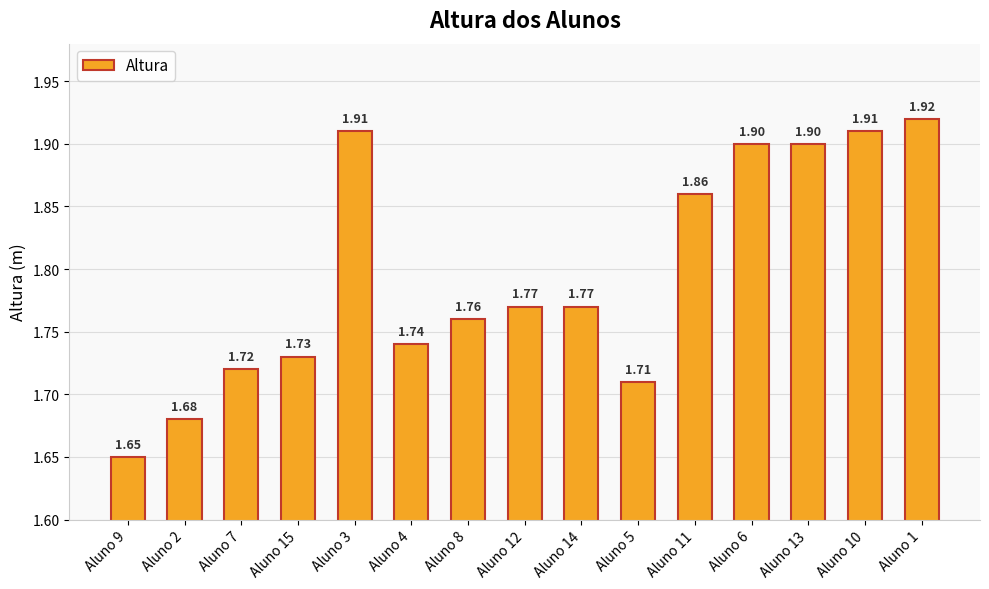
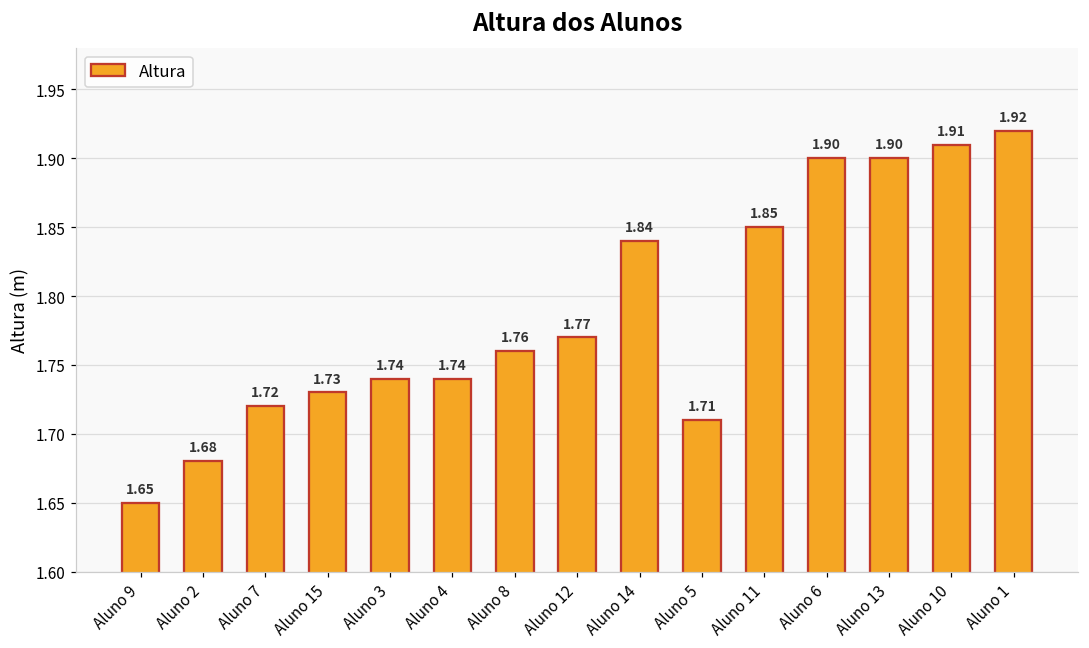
Aluno 3: 1.91 -> 1.74
Aluno 14: 1.77 -> 1.84
Aluno 11: 1.86 -> 1.85
